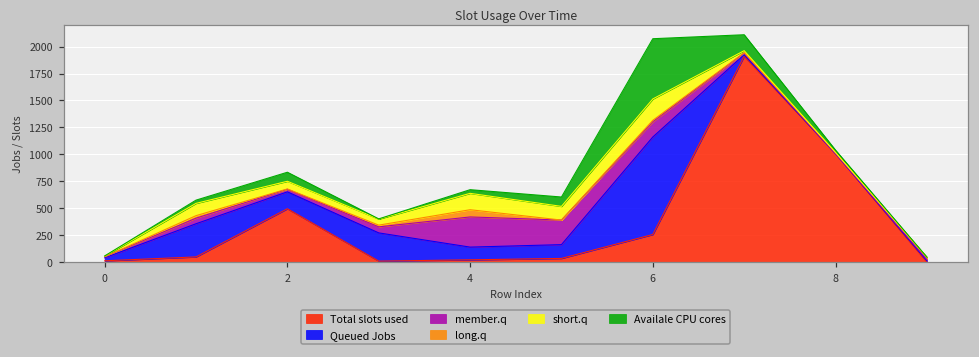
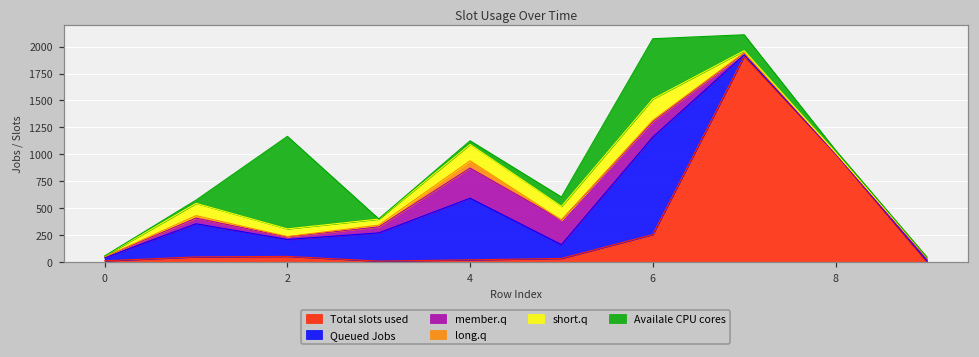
Total slots used, 2: 500 -> 100
Availale CPU cores, 2: 100 -> 900
Queued Jobs, 4: 100 -> 600
